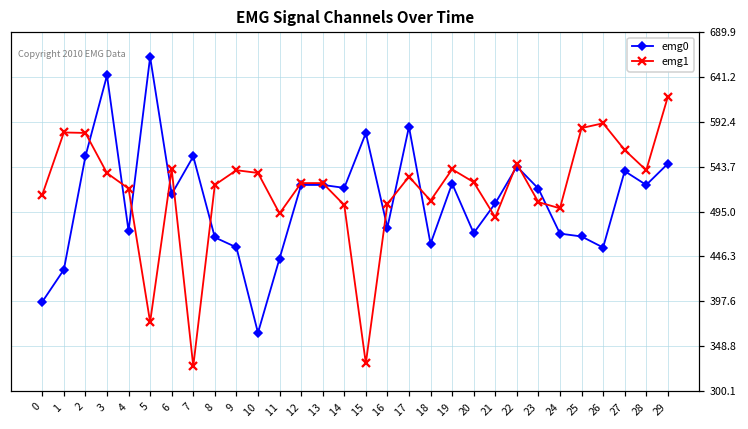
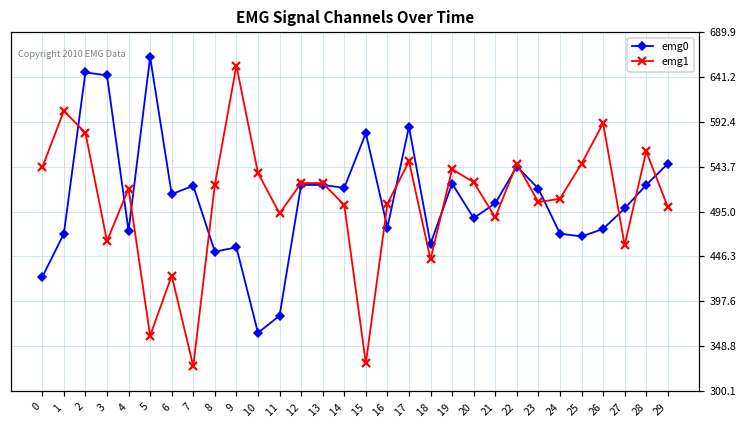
emg0, 0: 400 -> 420
emg1, 0: 510 -> 540
emg0, 1: 430 -> 470
emg1, 1: 580 -> 600
emg0, 2: 560 -> 650
emg1, 3: 540 -> 460
emg1, 5: 380 -> 360
emg1, 6: 540 -> 430
emg0, 7: 560 -> 520
emg0, 8: 470 -> 450
emg1, 9: 540 -> 650
emg0, 11: 440 -> 380
emg1, 17: 530 -> 550
emg1, 18: 510 -> 440
emg0, 20: 470 -> 490
emg1, 24: 500 -> 510
emg1, 25: 590 -> 550
emg0, 26: 460 -> 480
emg0, 27: 540 -> 500
emg1, 27: 560 -> 460
emg1, 28: 540 -> 560
emg1, 29: 620 -> 500
